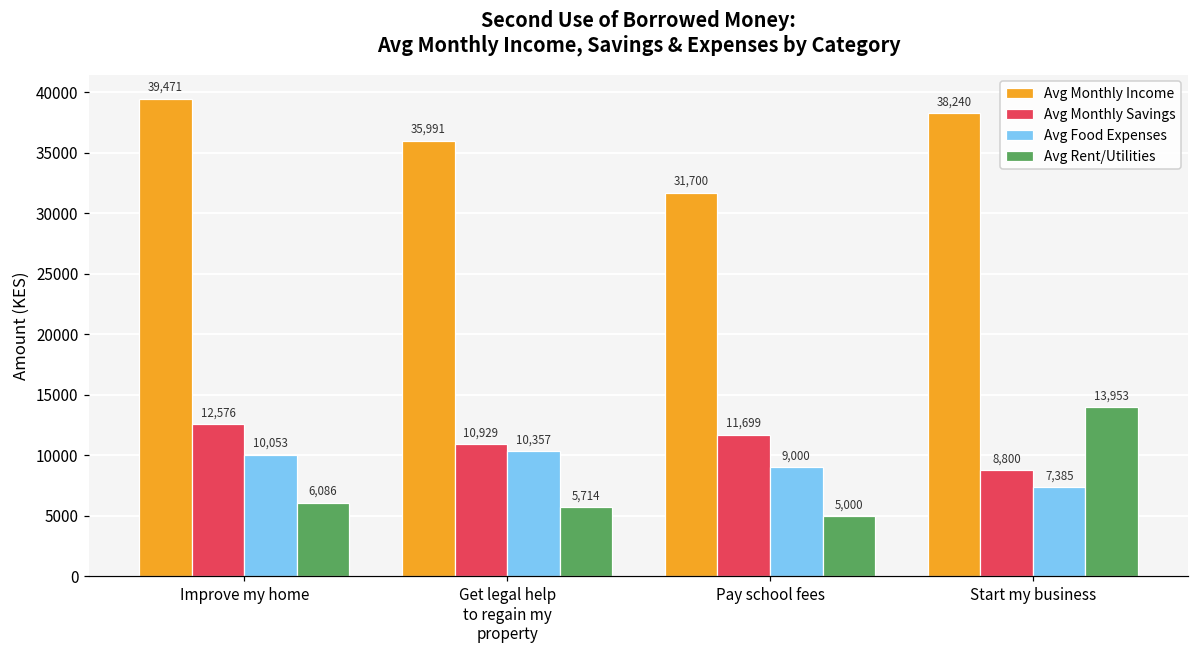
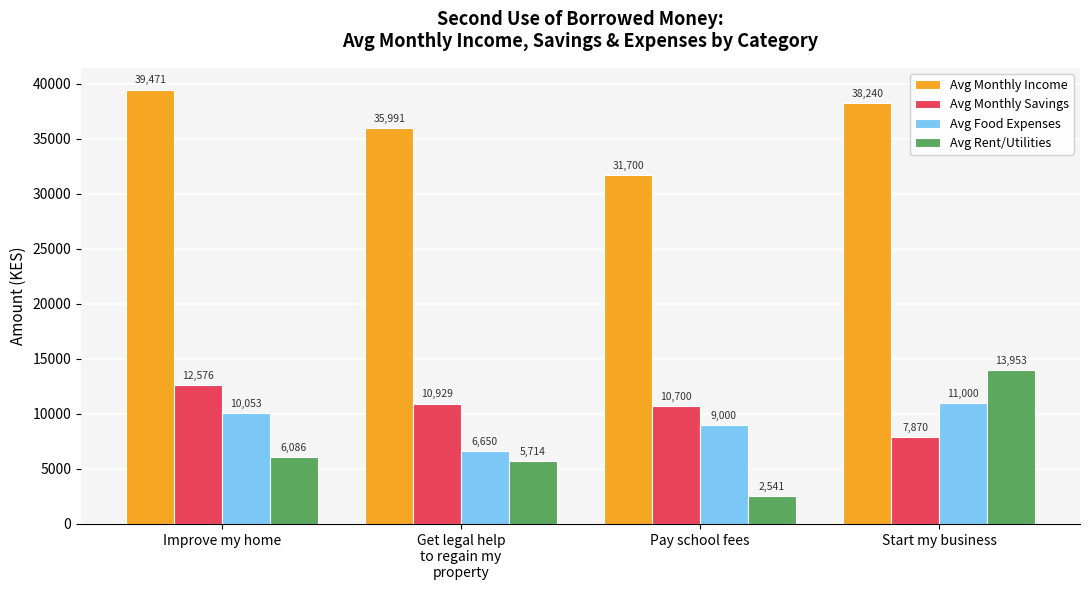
Avg Food Expenses, Get legal help to regain my property: 10,357 -> 6,650
Avg Monthly Savings, Pay school fees: 11,699 -> 10,700
Avg Rent/Utilities, Pay school fees: 5,000 -> 2,541
Avg Monthly Savings, Start my business: 8,800 -> 7,870
Avg Food Expenses, Start my business: 7,385 -> 11,000
